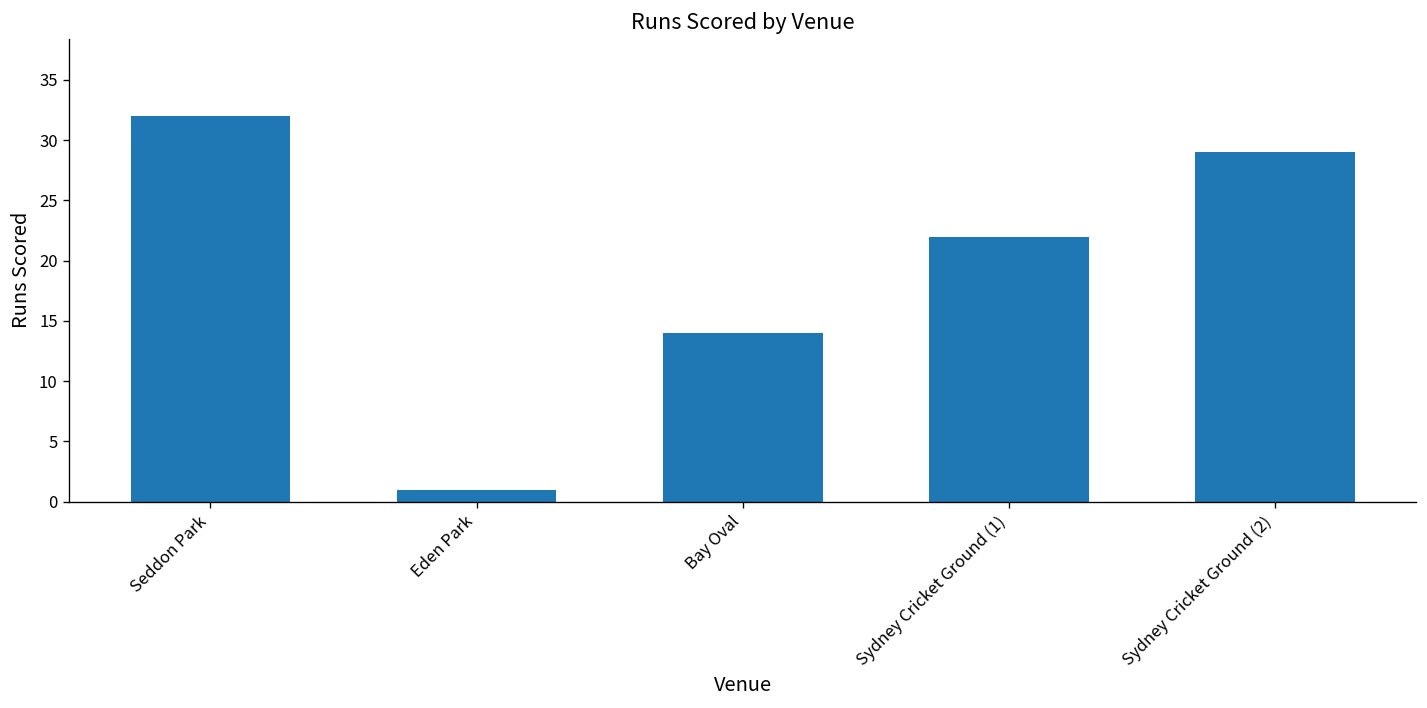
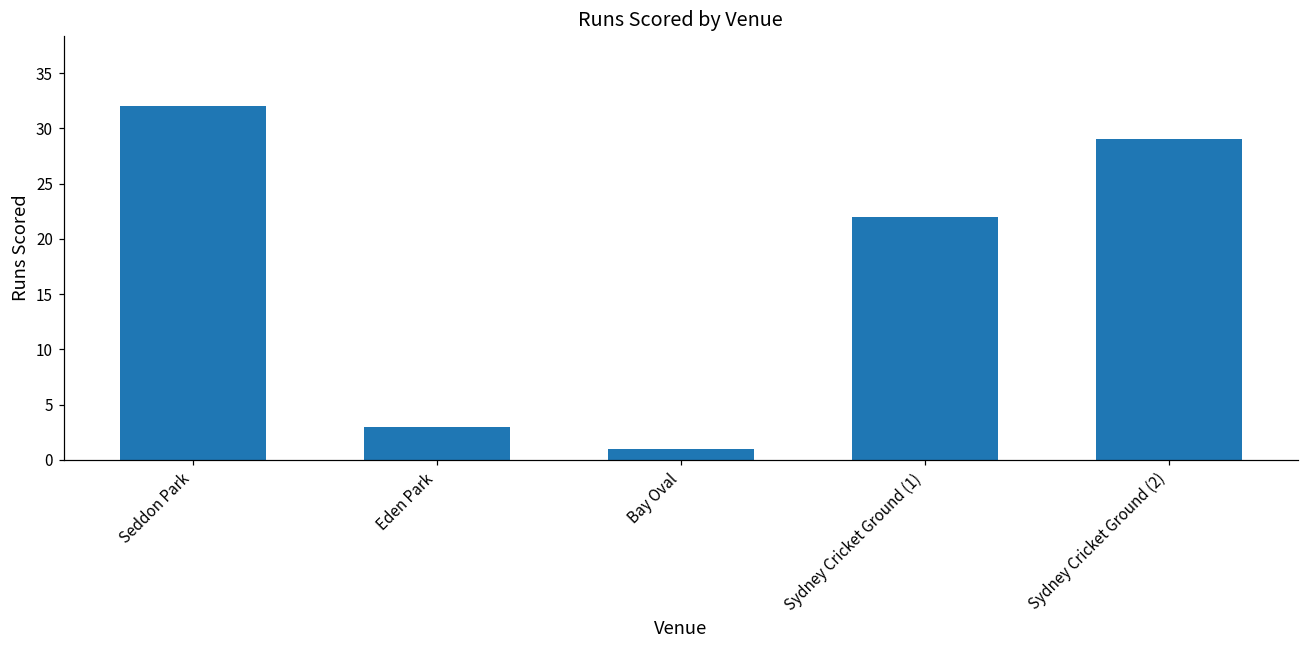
Eden Park: 1 -> 3
Bay Oval: 14 -> 1
